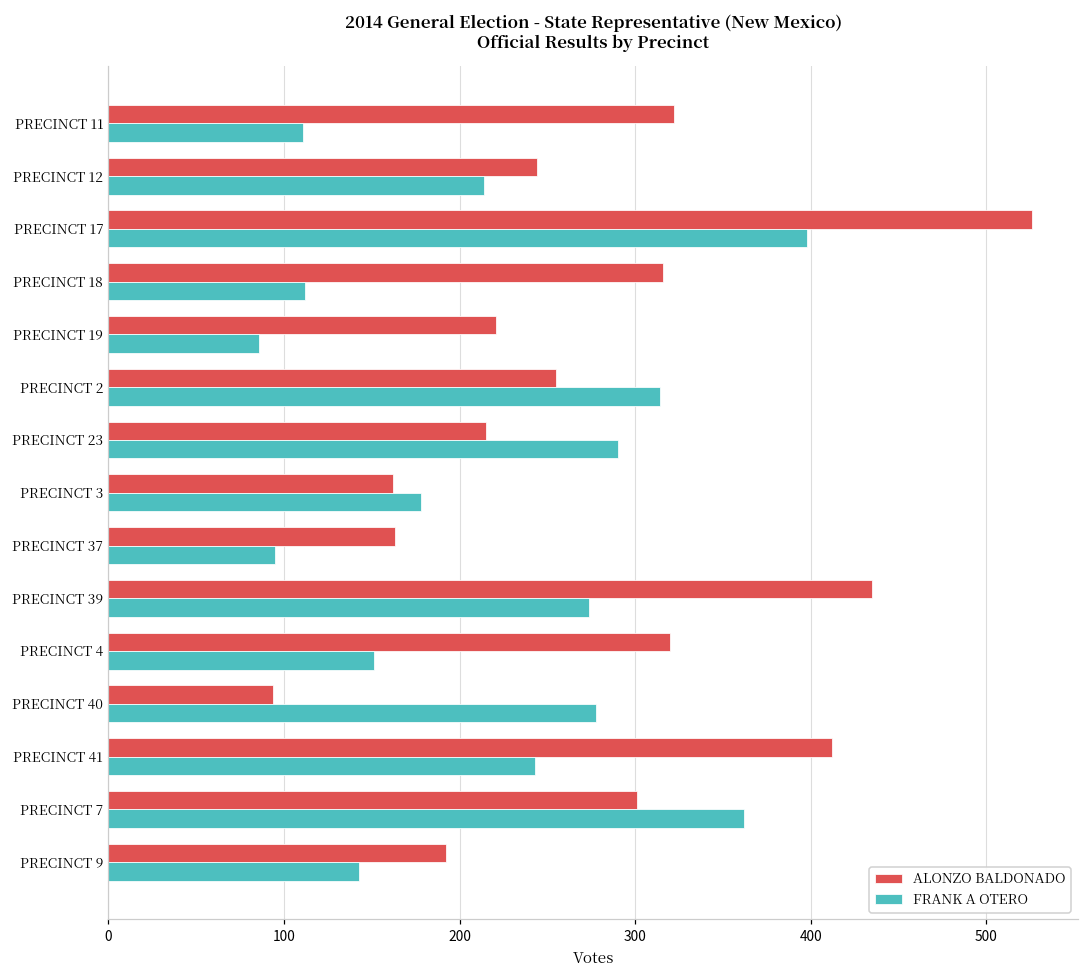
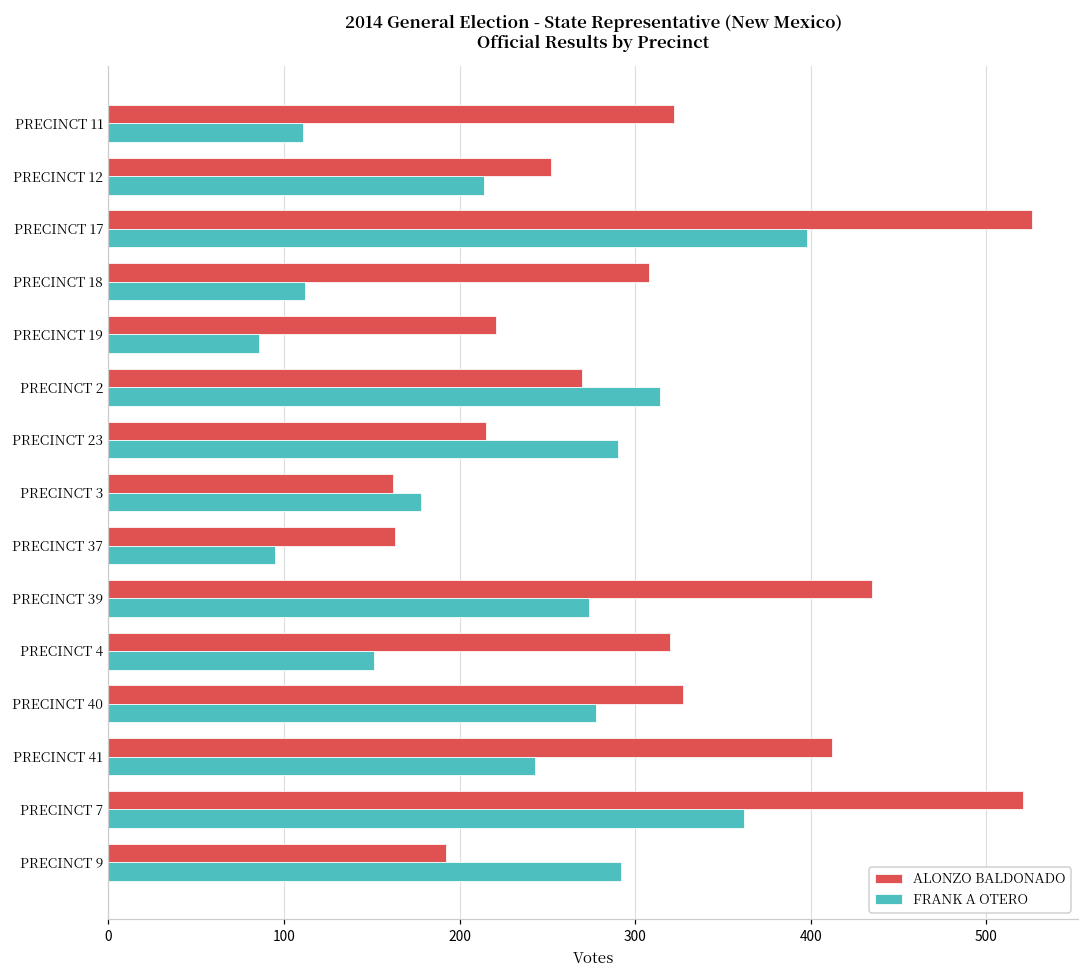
ALONZO BALDONADO, PRECINCT 12: 244 -> 252
ALONZO BALDONADO, PRECINCT 18: 316 -> 308
ALONZO BALDONADO, PRECINCT 2: 255 -> 270
ALONZO BALDONADO, PRECINCT 40: 94 -> 327
ALONZO BALDONADO, PRECINCT 7: 301 -> 521
FRANK A OTERO, PRECINCT 9: 143 -> 292
